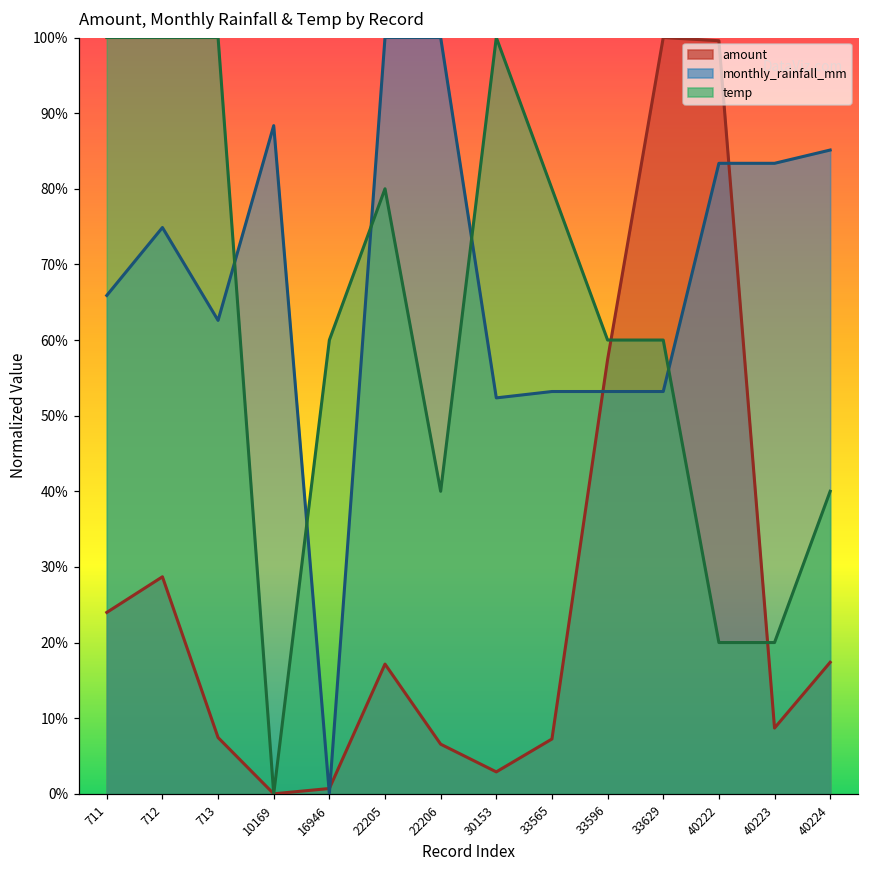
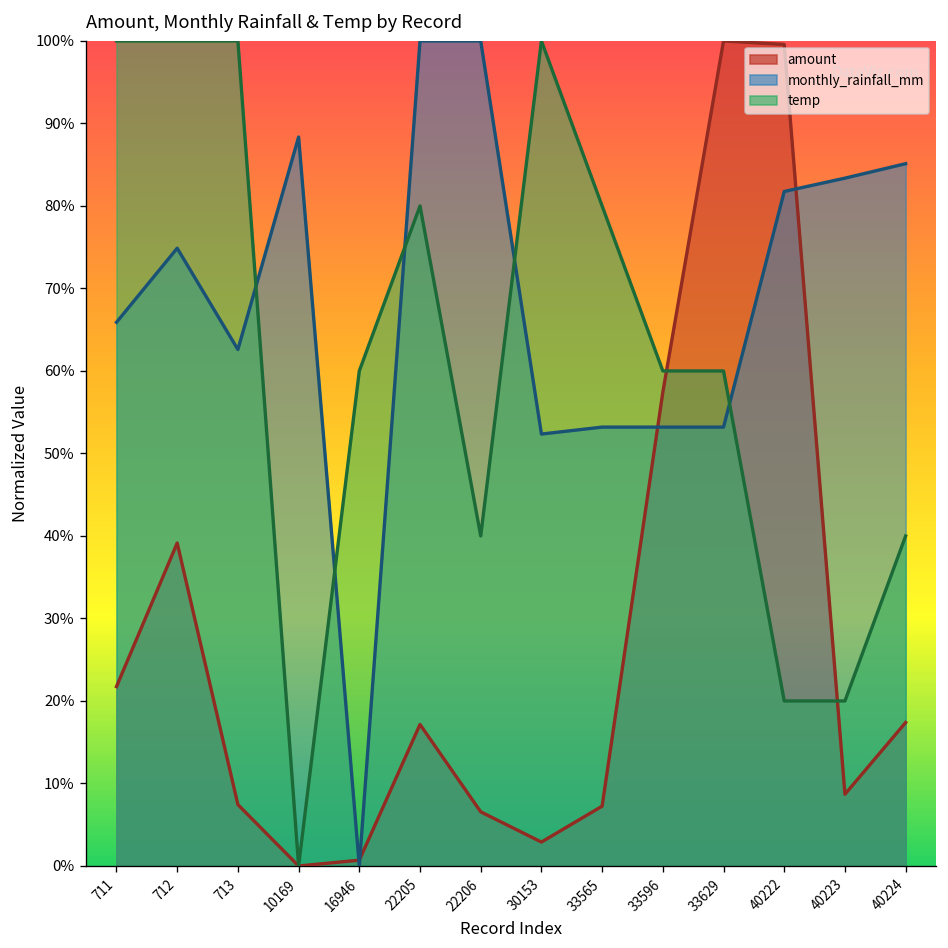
amount, 711: 24% -> 22%
amount, 712: 29% -> 39%
monthly_rainfall_mm, 40222: 83% -> 82%
